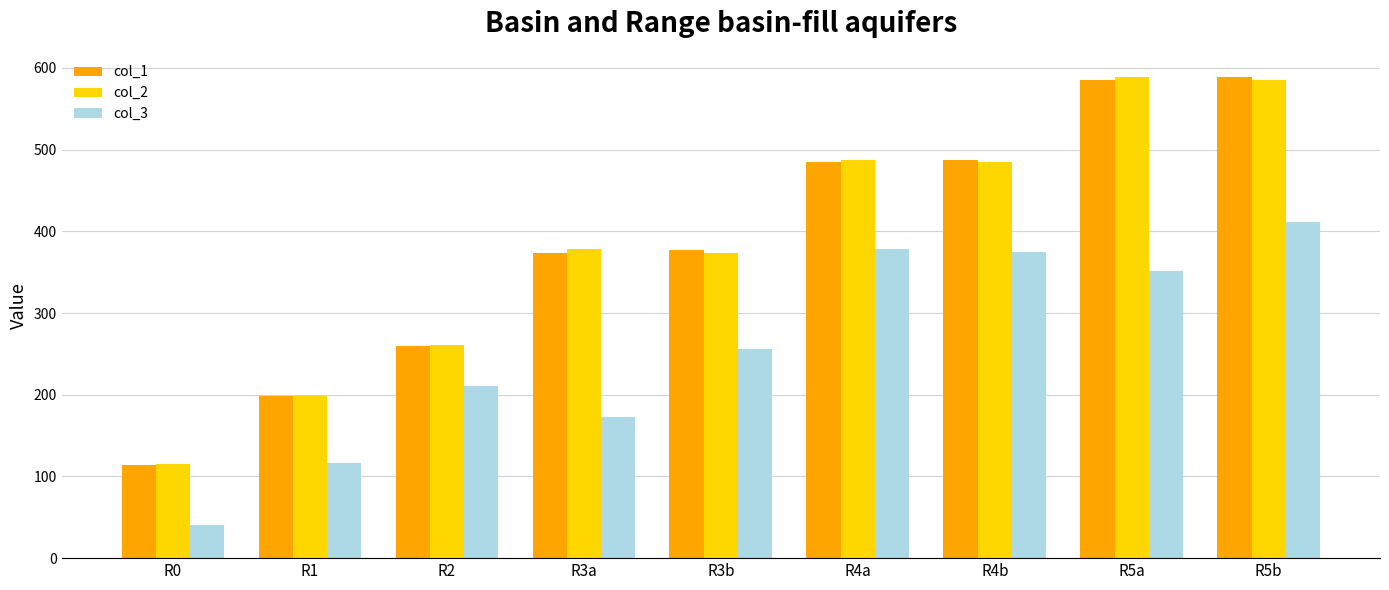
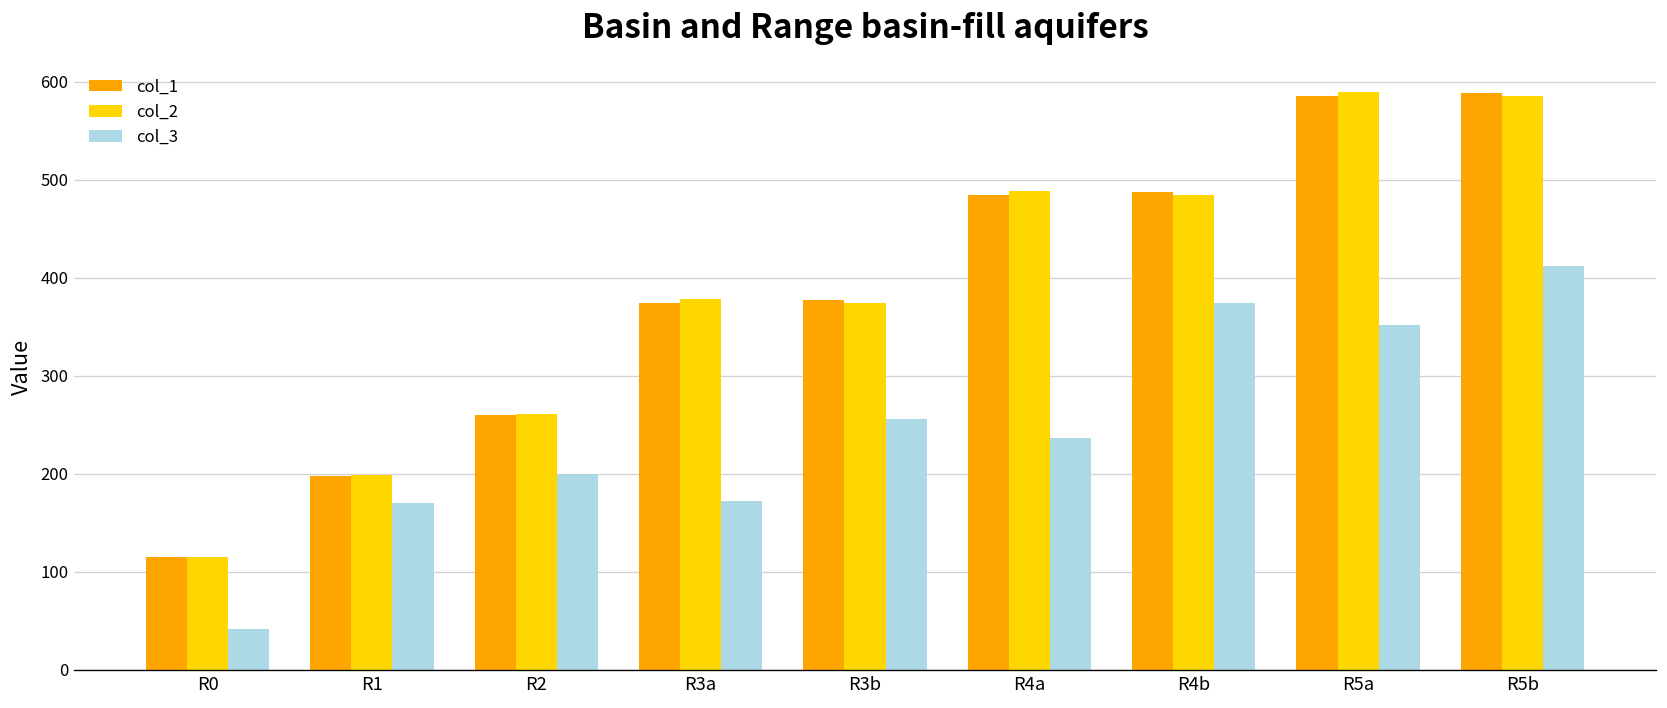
col_3, R1: 120 -> 170
col_3, R2: 210 -> 200
col_3, R4a: 380 -> 240
